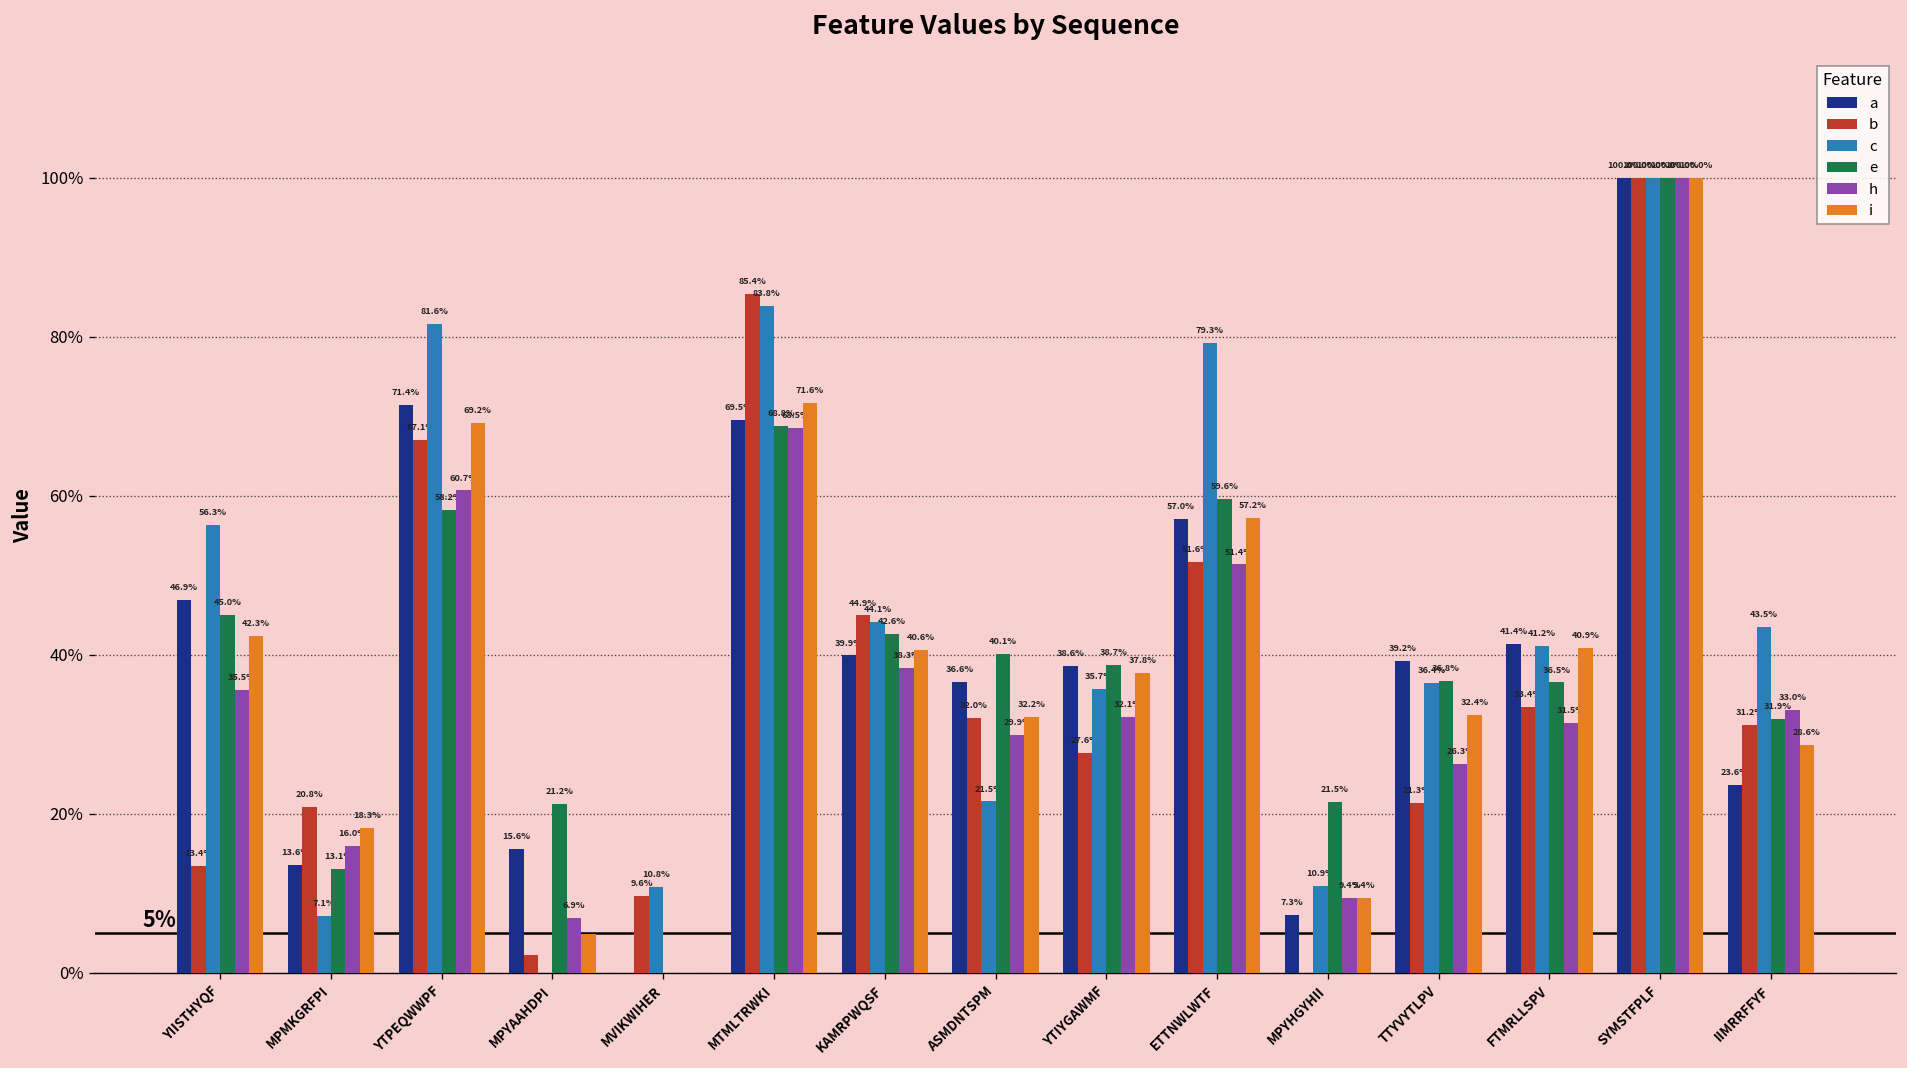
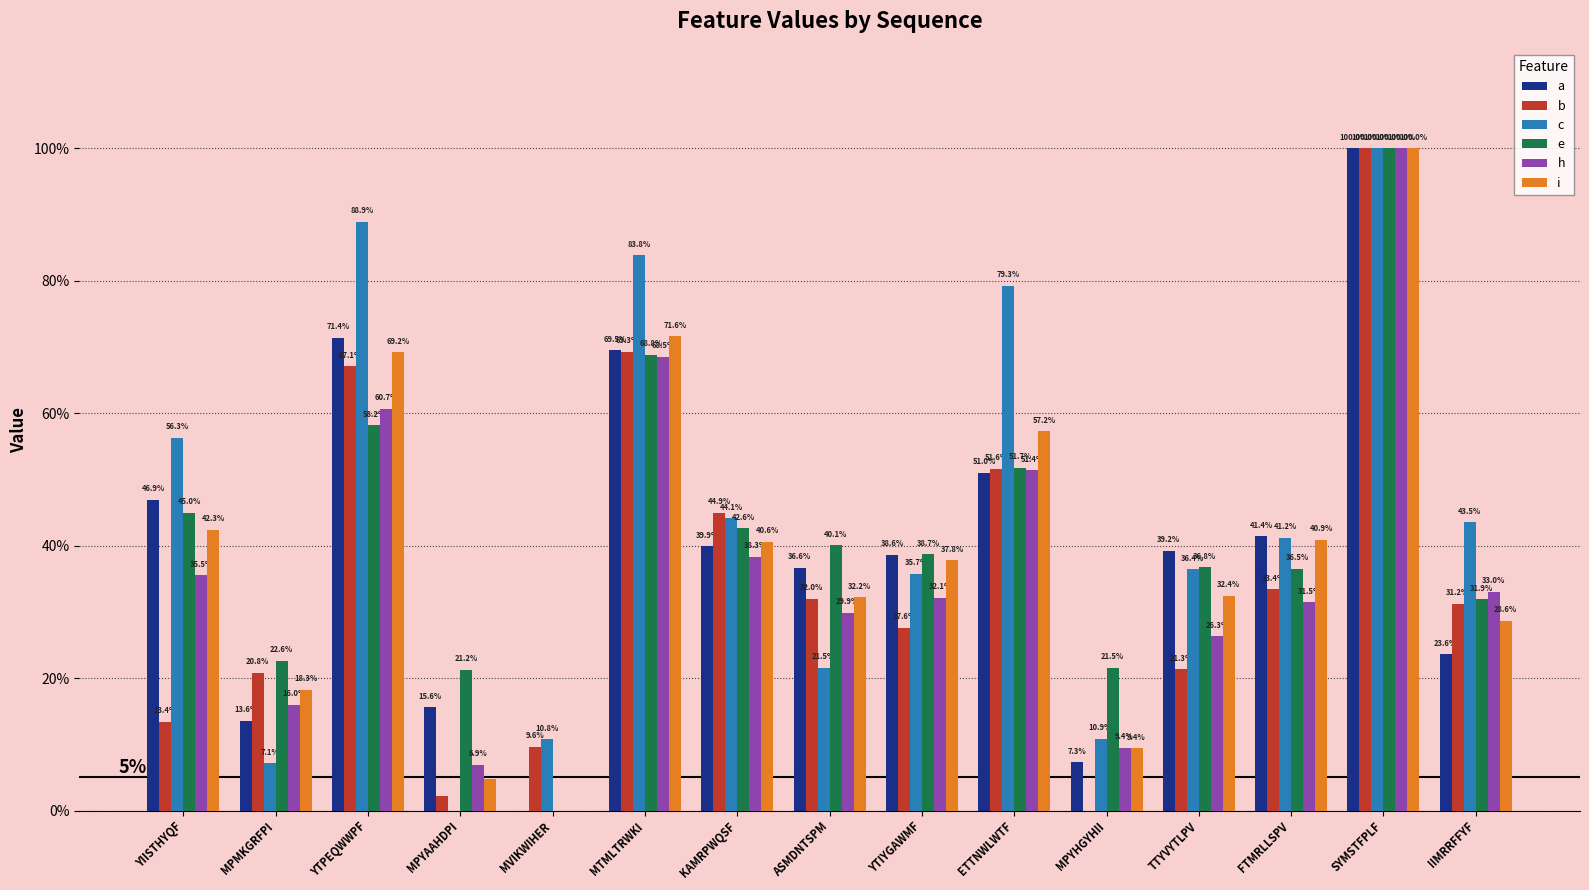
e, MPMKGRFPI: 13.1% -> 22.6%
c, YTPEQWWPF: 81.6% -> 88.9%
b, MTMLTRWKI: 85.4% -> 69.3%
a, ETTNWLWTF: 57.0% -> 51.0%
e, ETTNWLWTF: 59.6% -> 51.7%
